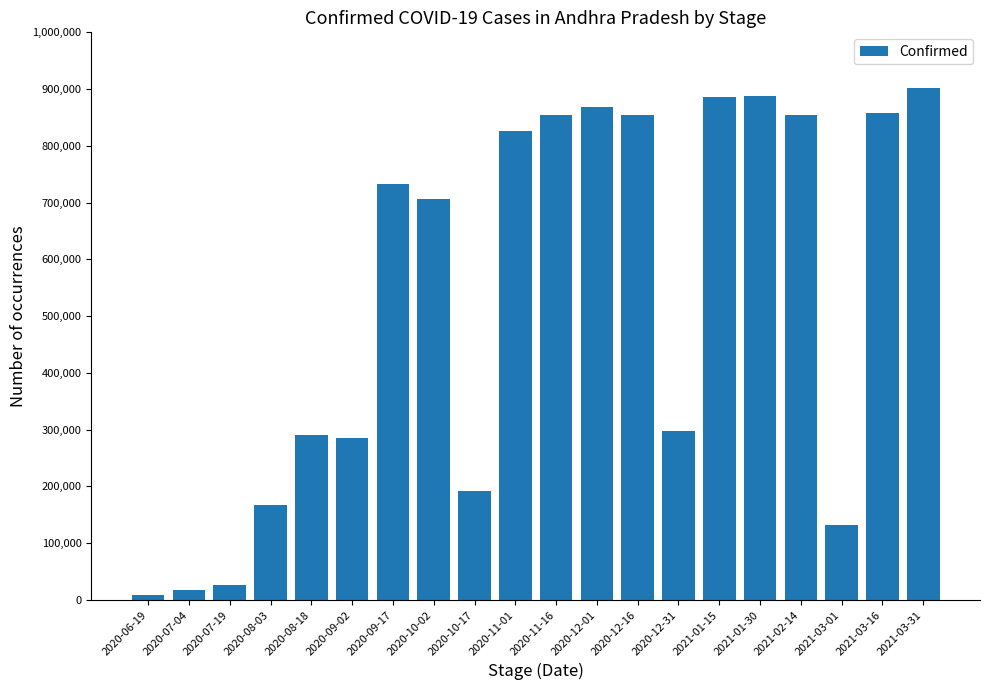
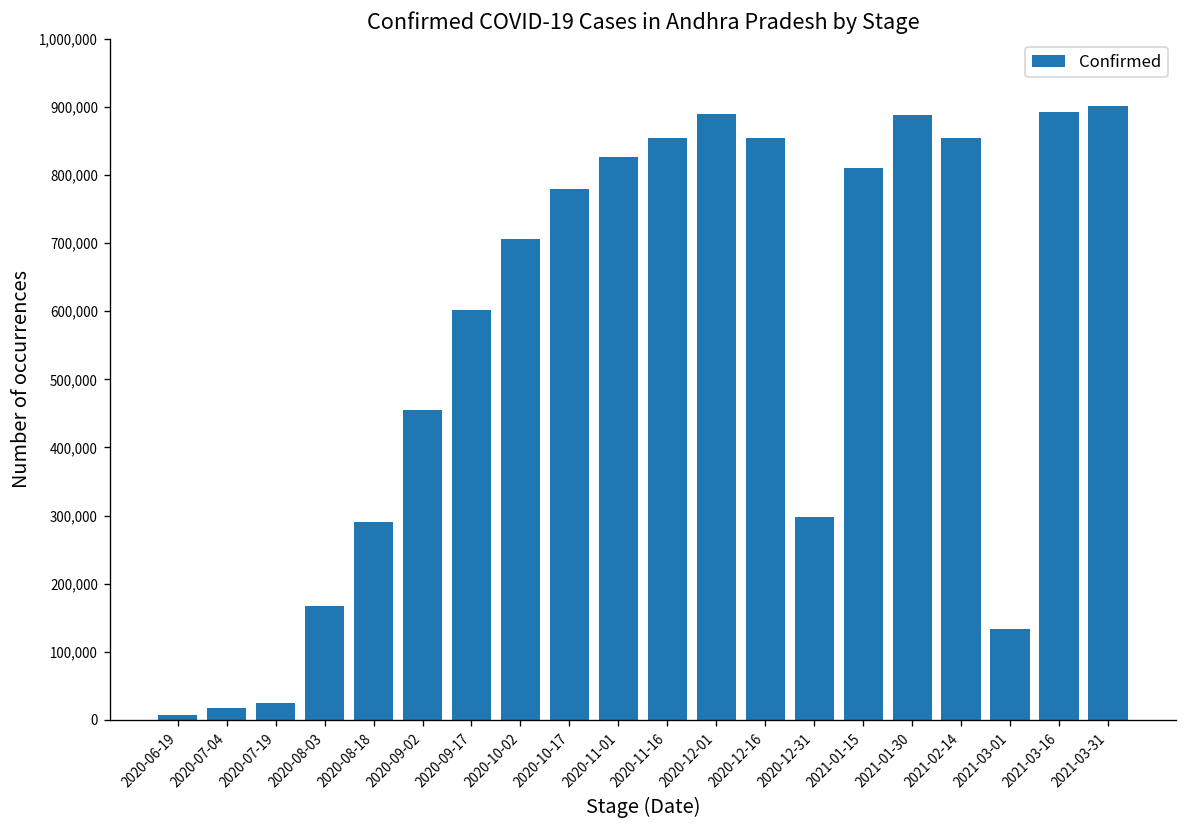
2020-09-02: 280,000 -> 460,000
2020-09-17: 730,000 -> 600,000
2020-10-17: 190,000 -> 780,000
2020-12-01: 870,000 -> 890,000
2021-01-15: 890,000 -> 810,000
2021-03-16: 860,000 -> 890,000
